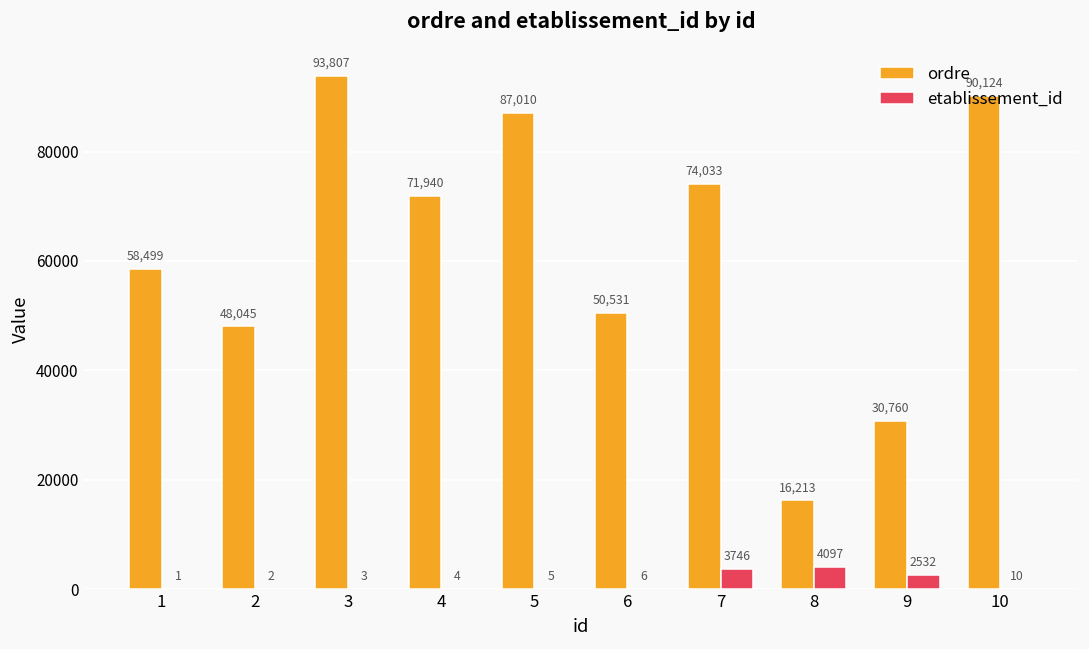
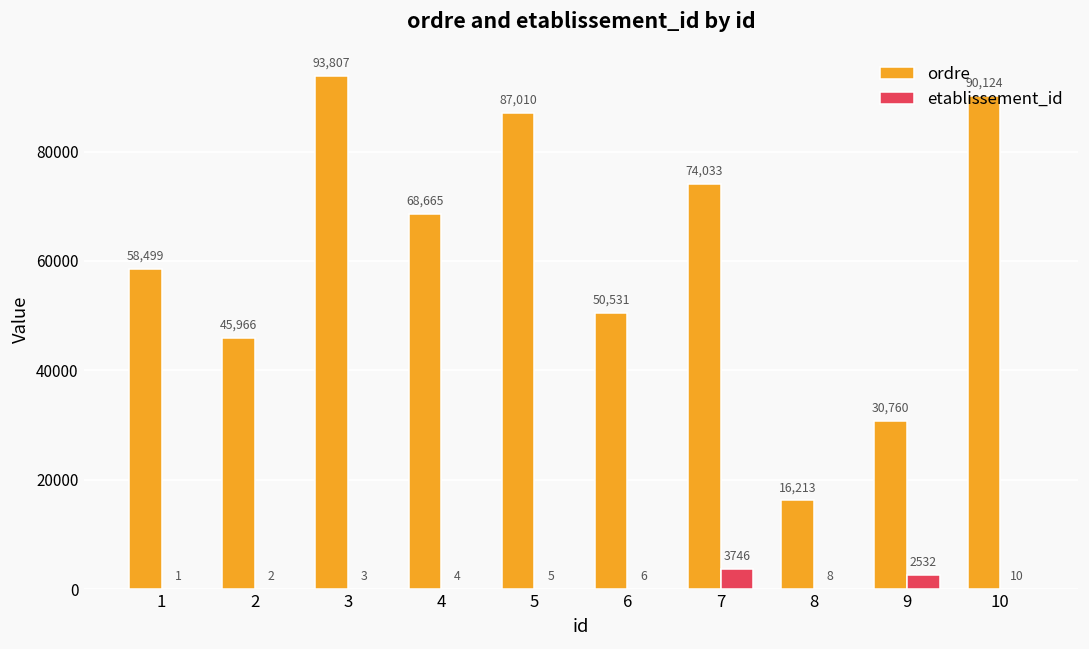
ordre, 2: 48,045 -> 45,966
ordre, 4: 71,940 -> 68,665
etablissement_id, 8: 4097 -> 8
